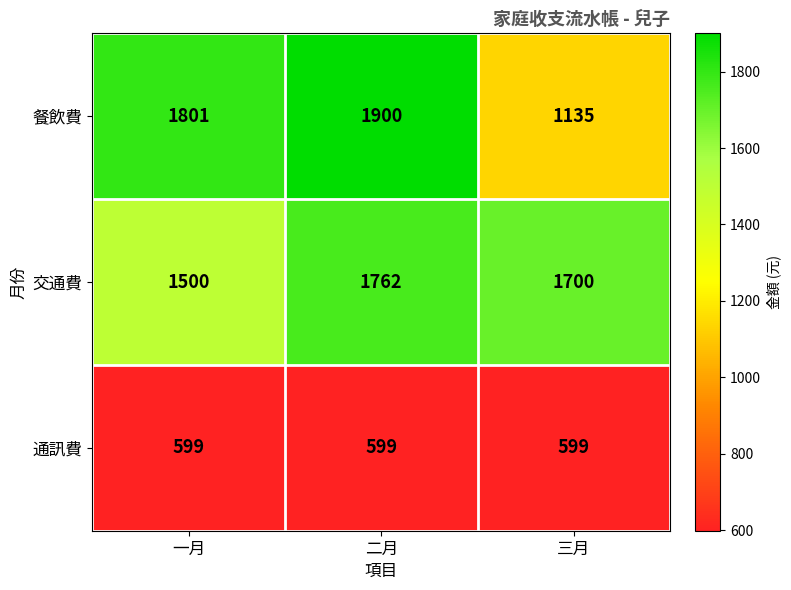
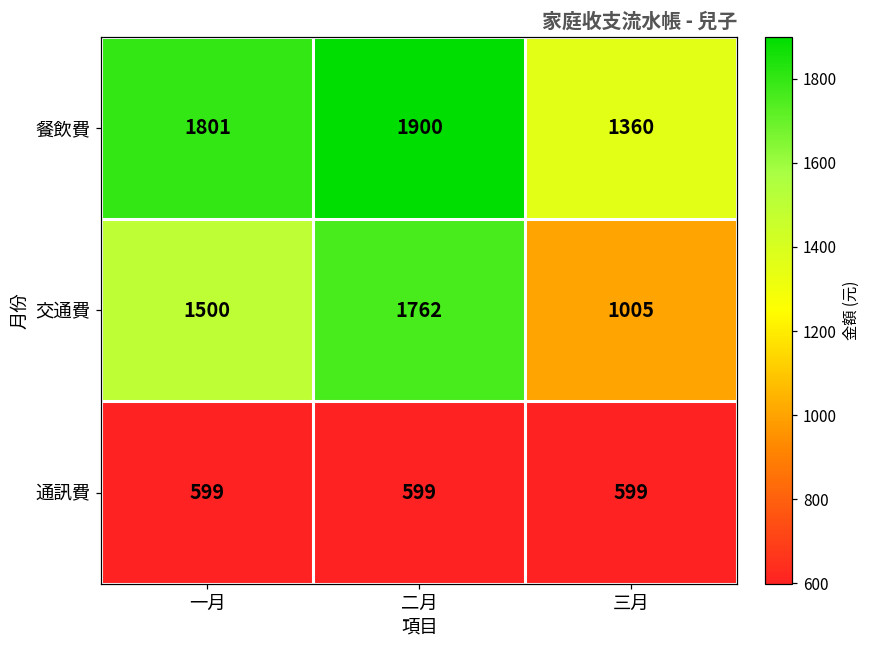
餐飲費, 三月: 1135 -> 1360
交通費, 三月: 1700 -> 1005
